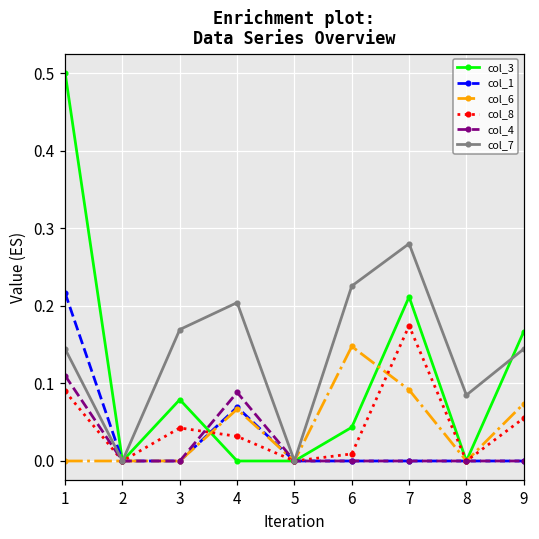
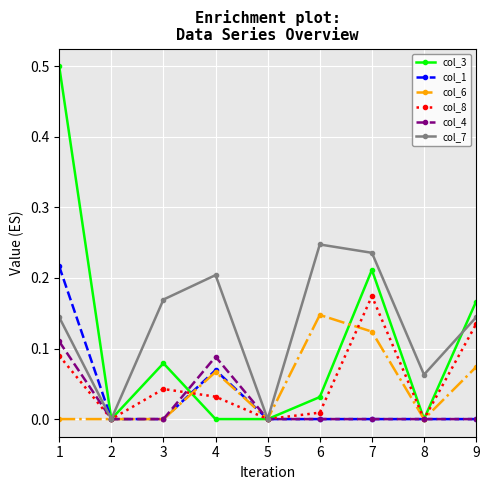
col_3, 6: 0.04 -> 0.03
col_7, 6: 0.23 -> 0.25
col_6, 7: 0.09 -> 0.12
col_7, 7: 0.28 -> 0.24
col_7, 8: 0.08 -> 0.06
col_8, 9: 0.06 -> 0.13
